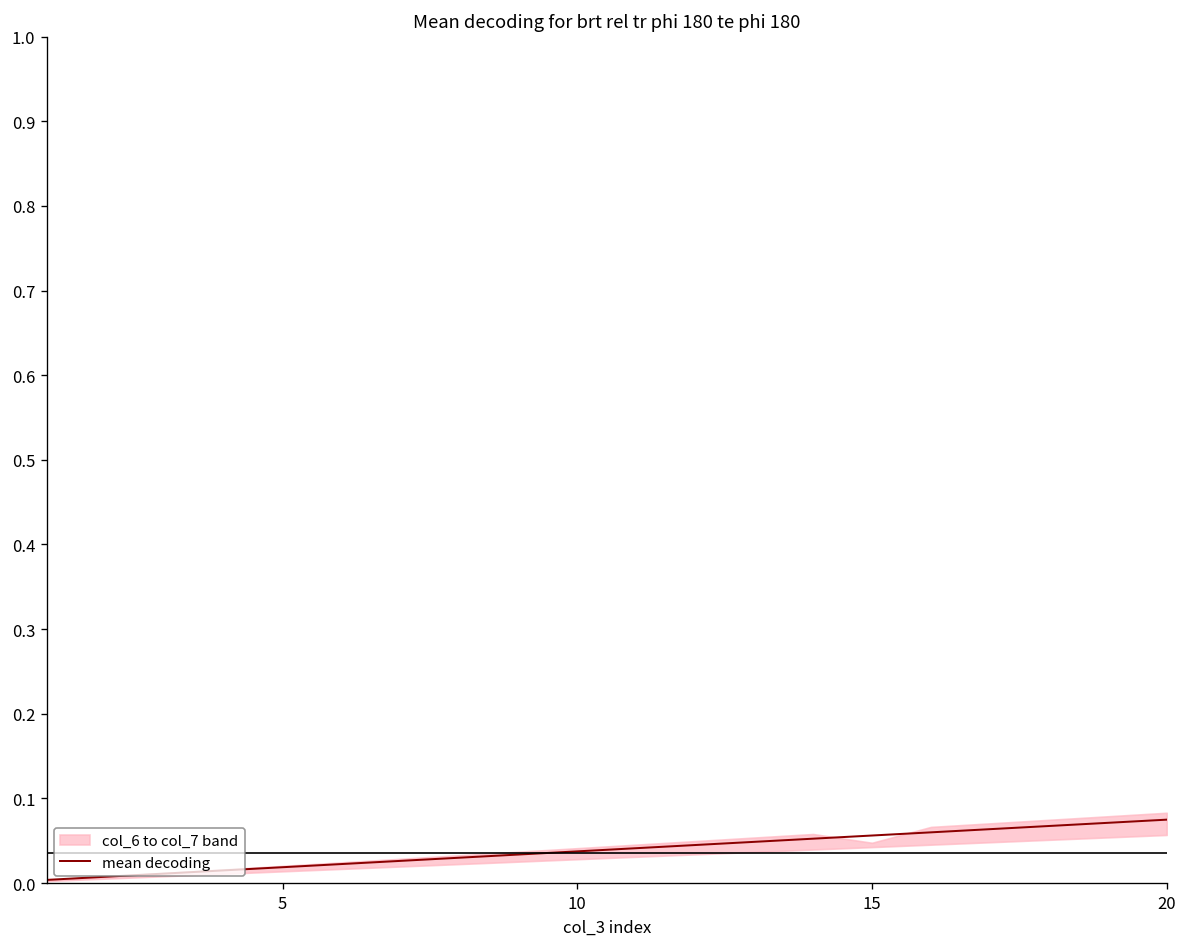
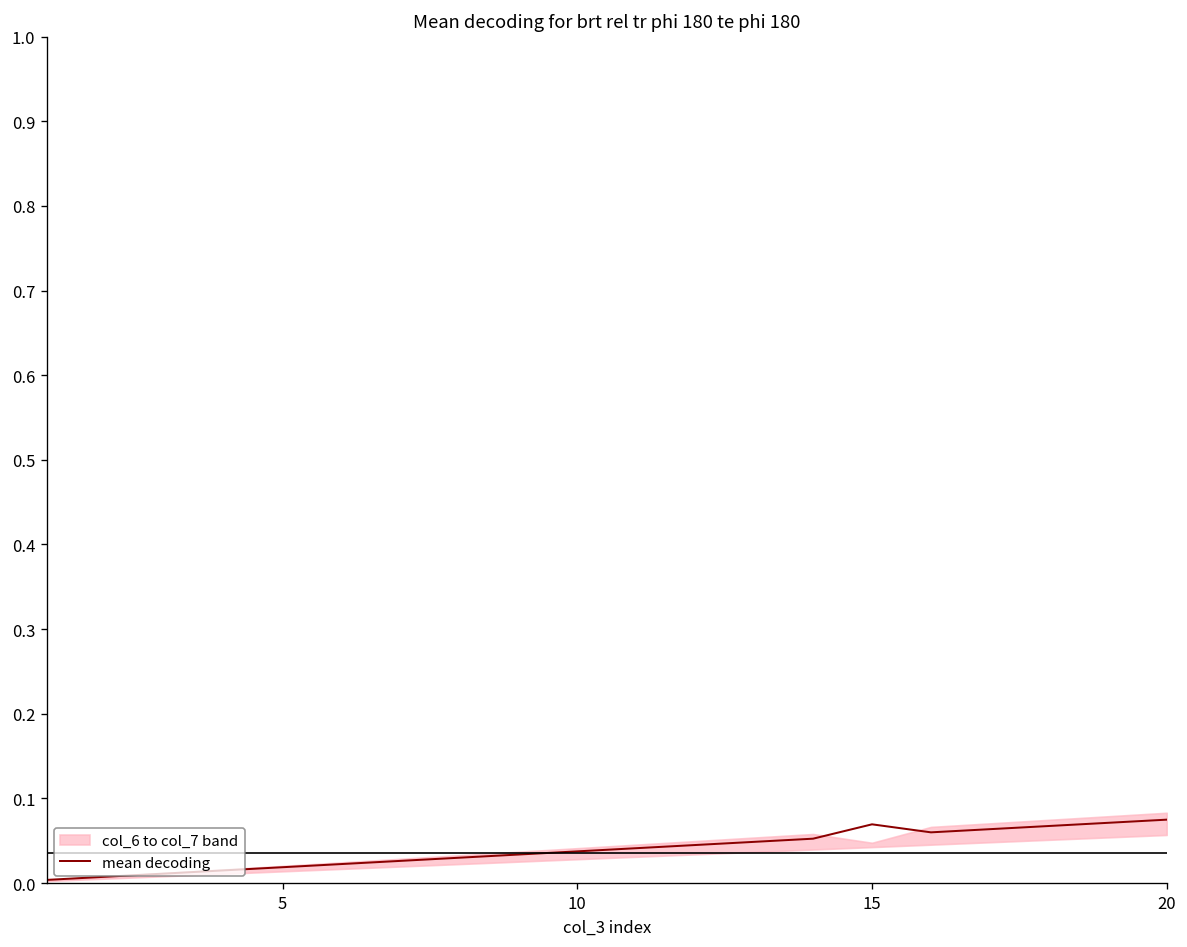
mean decoding, 15: 0.06 -> 0.07
